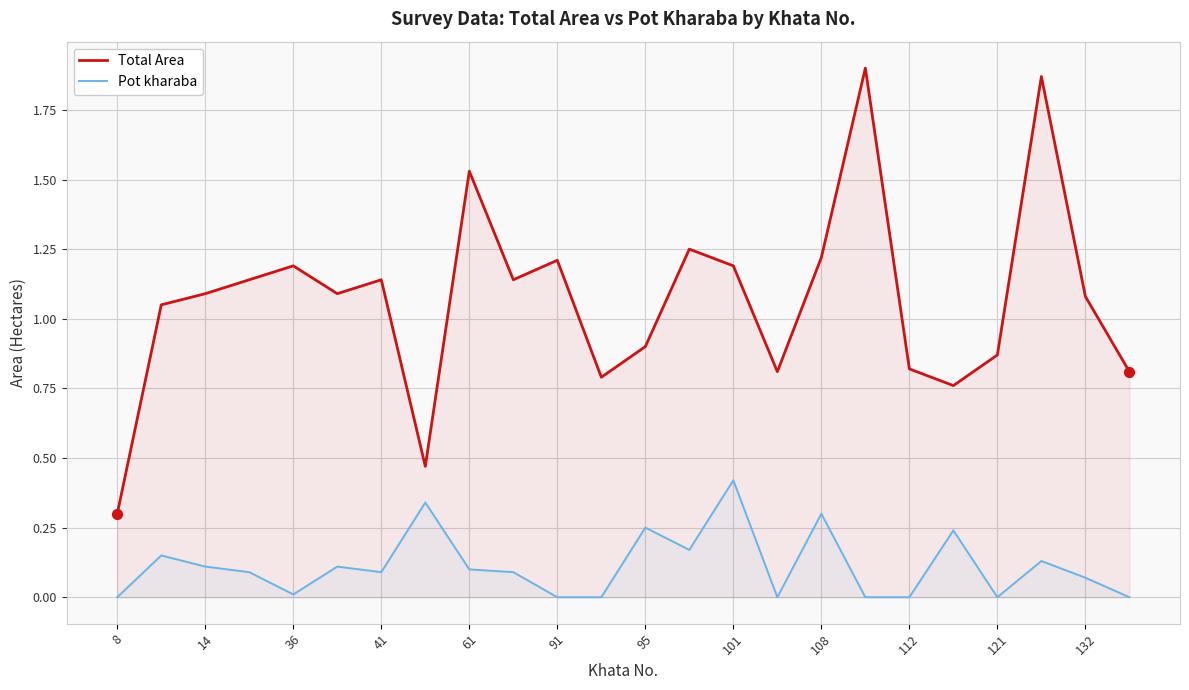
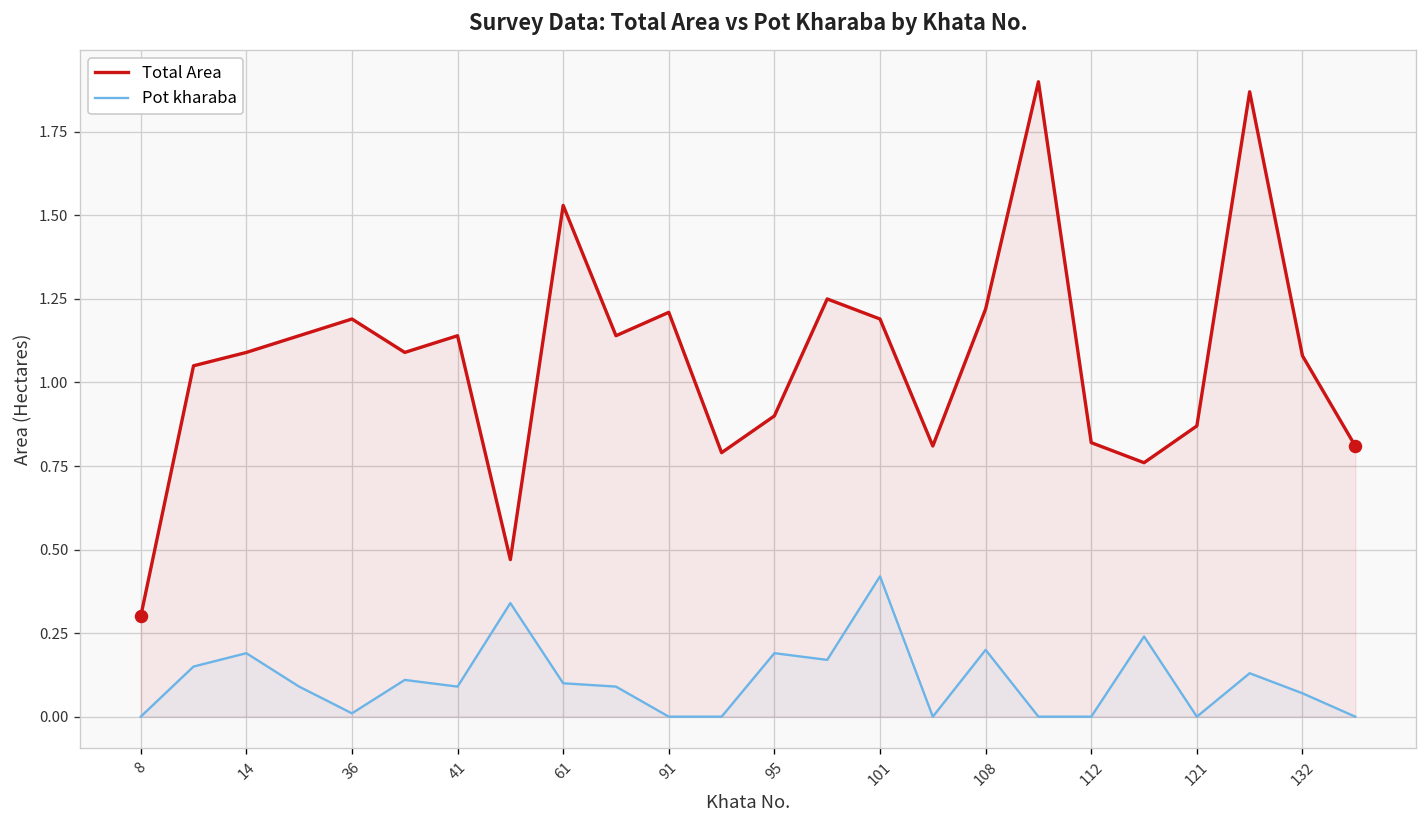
Pot kharaba, 14: 0.11 -> 0.19
Pot kharaba, 95: 0.25 -> 0.19
Pot kharaba, 108: 0.3 -> 0.2
